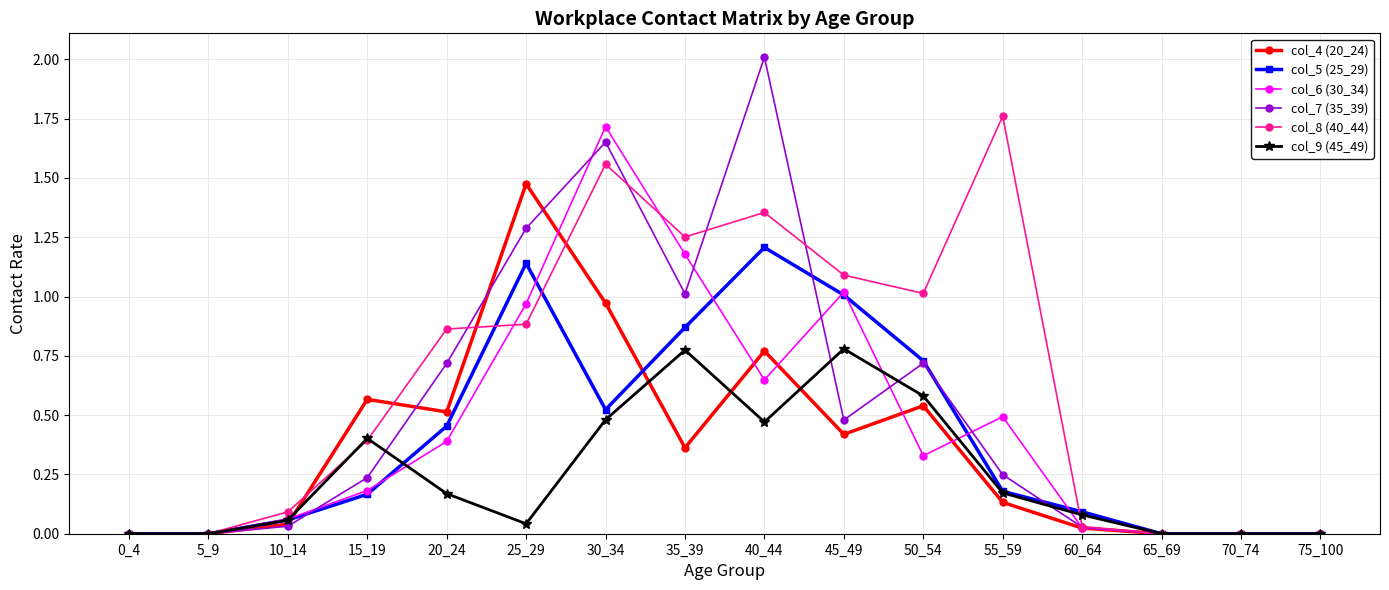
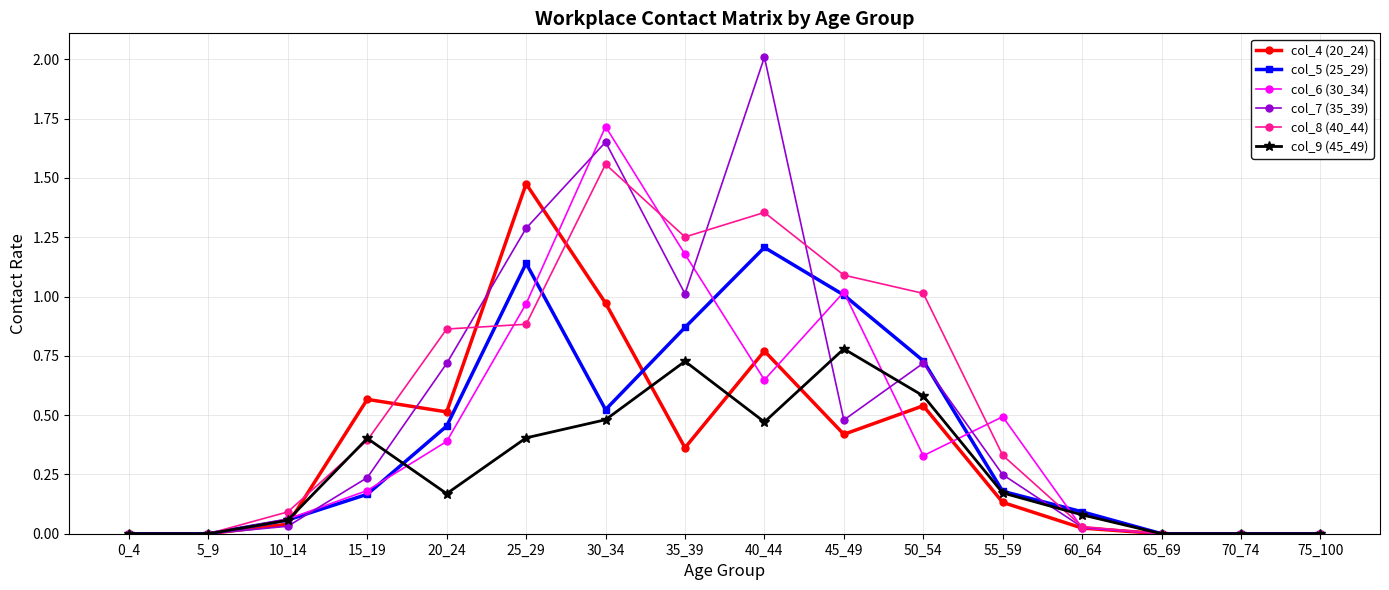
col_9 (45_49), 25_29: 0.04 -> 0.40
col_9 (45_49), 35_39: 0.77 -> 0.73
col_8 (40_44), 55_59: 1.76 -> 0.33
